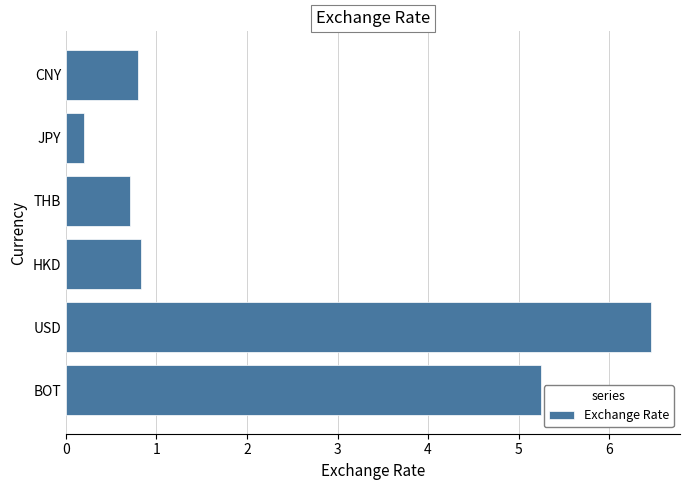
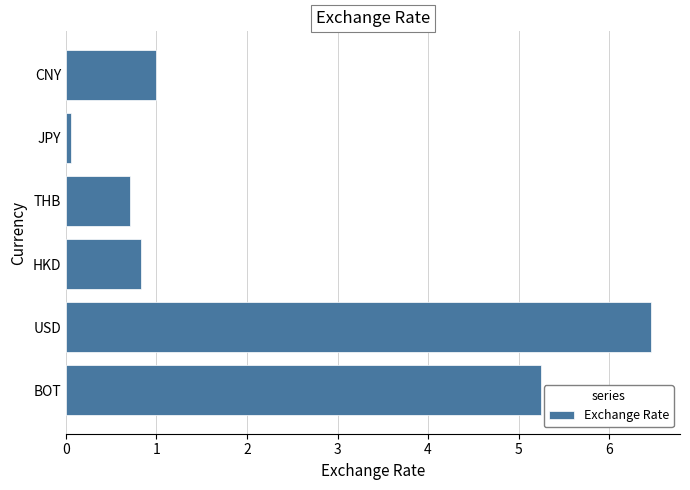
CNY: 0.8 -> 1.0
JPY: 0.2 -> 0.1
